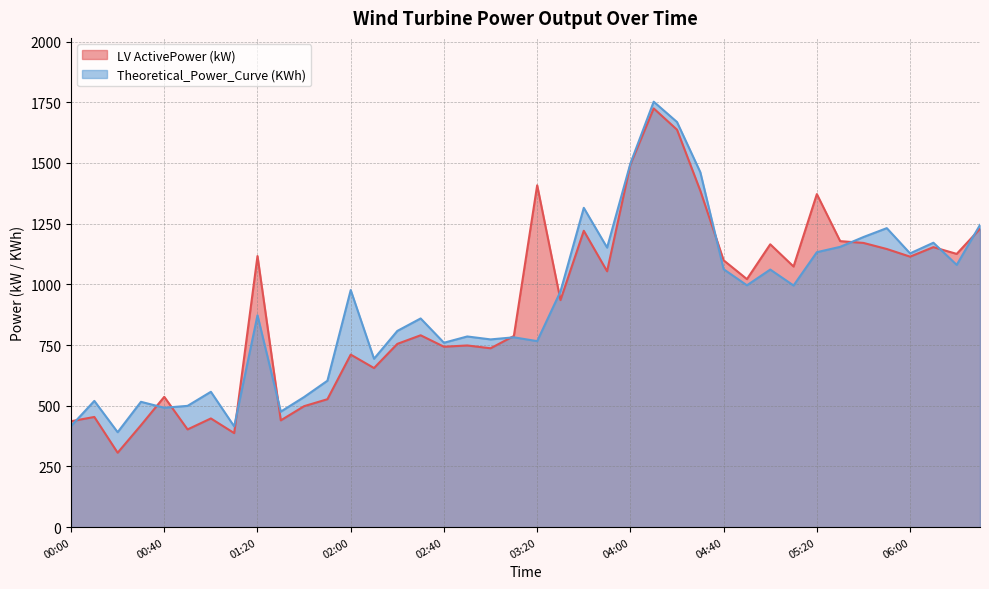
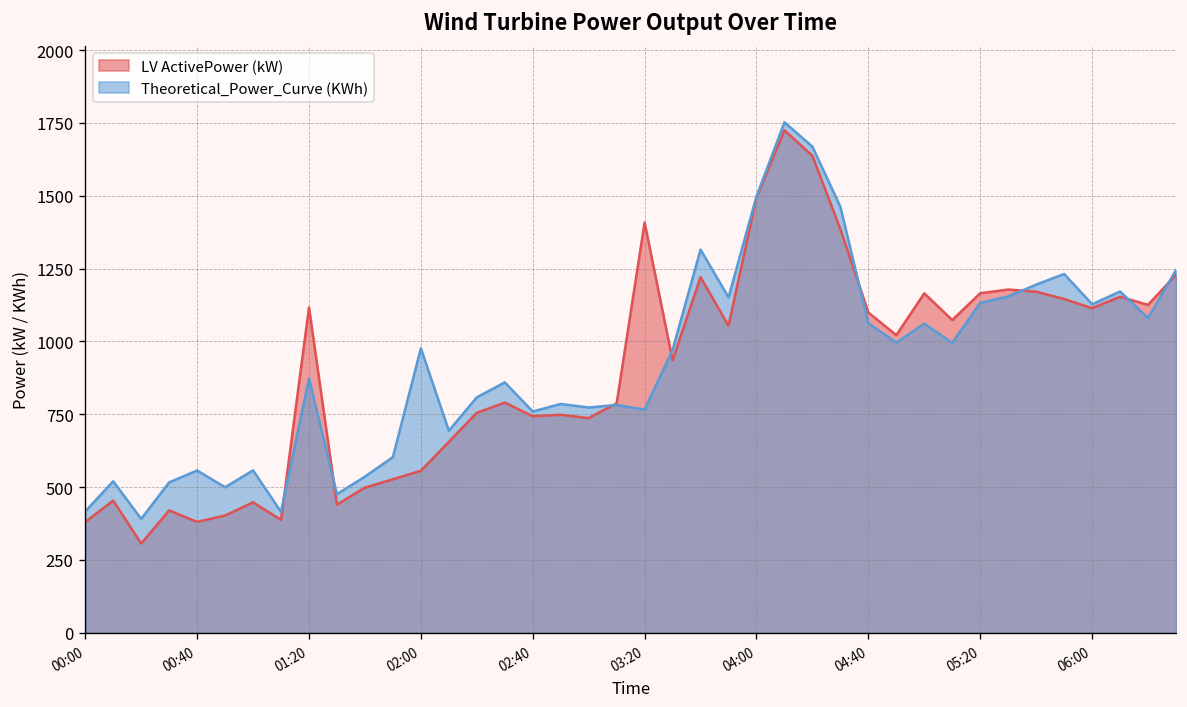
LV ActivePower (kW), 00:00: 440 -> 380
LV ActivePower (kW), 00:40: 540 -> 380
Theoretical_Power_Curve (KWh), 00:40: 490 -> 560
LV ActivePower (kW), 02:00: 710 -> 560
LV ActivePower (kW), 05:20: 1370 -> 1170
